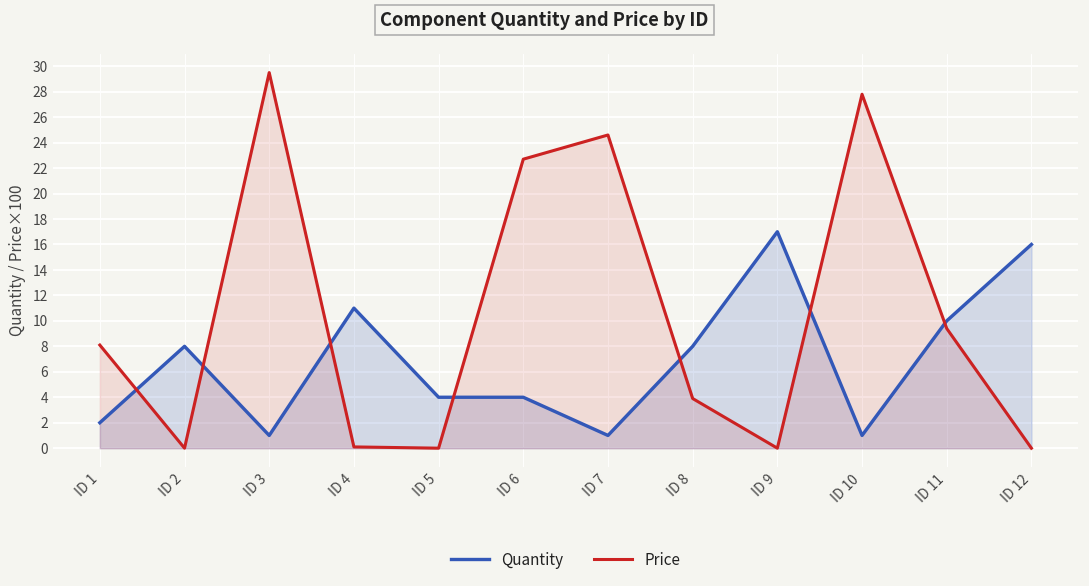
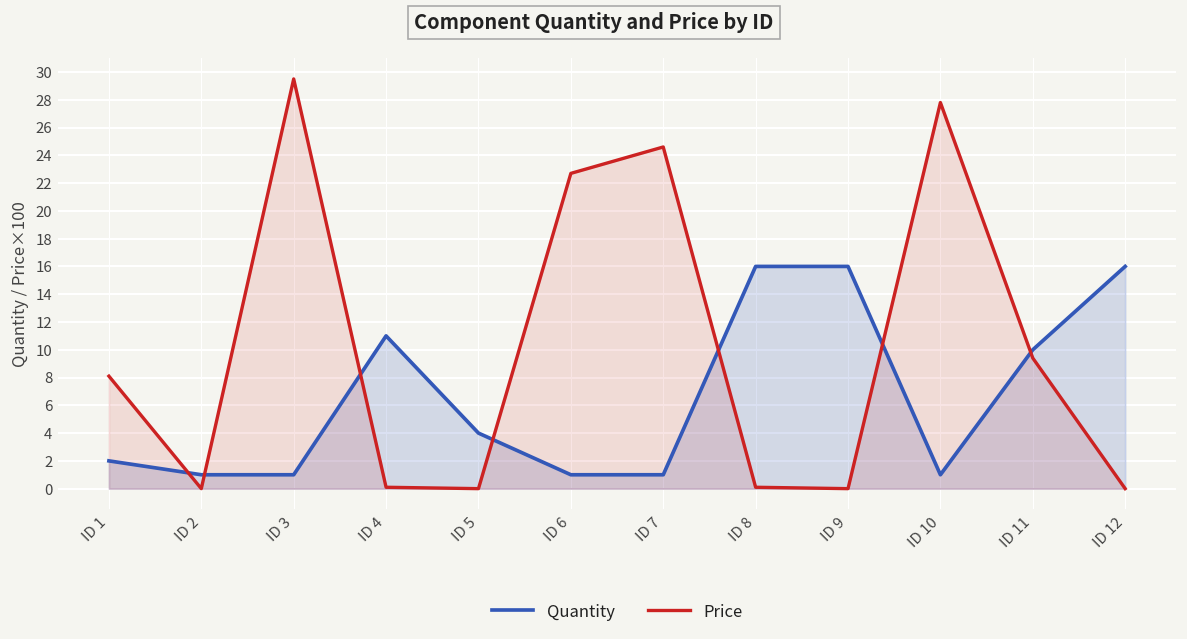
Quantity, ID 2: 8 -> 1
Quantity, ID 6: 4 -> 1
Quantity, ID 8: 8 -> 16
Price, ID 8: 3.9 -> 0.1
Quantity, ID 9: 17 -> 16
